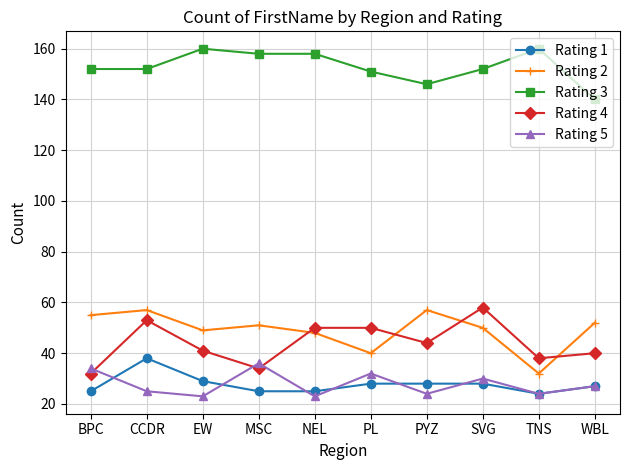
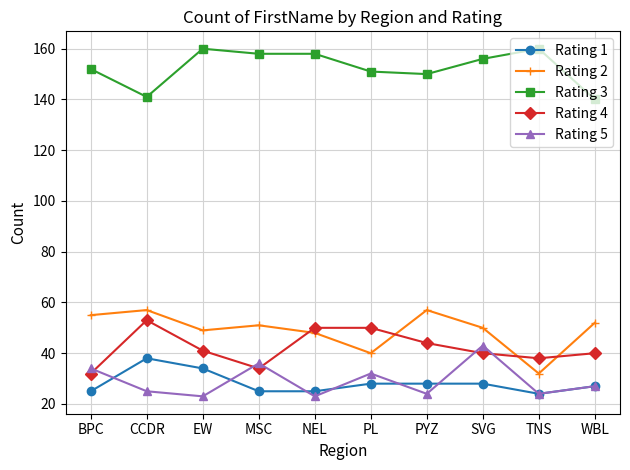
Rating 3, CCDR: 152 -> 141
Rating 1, EW: 29 -> 34
Rating 3, PYZ: 146 -> 150
Rating 3, SVG: 152 -> 156
Rating 4, SVG: 58 -> 40
Rating 5, SVG: 30 -> 43
